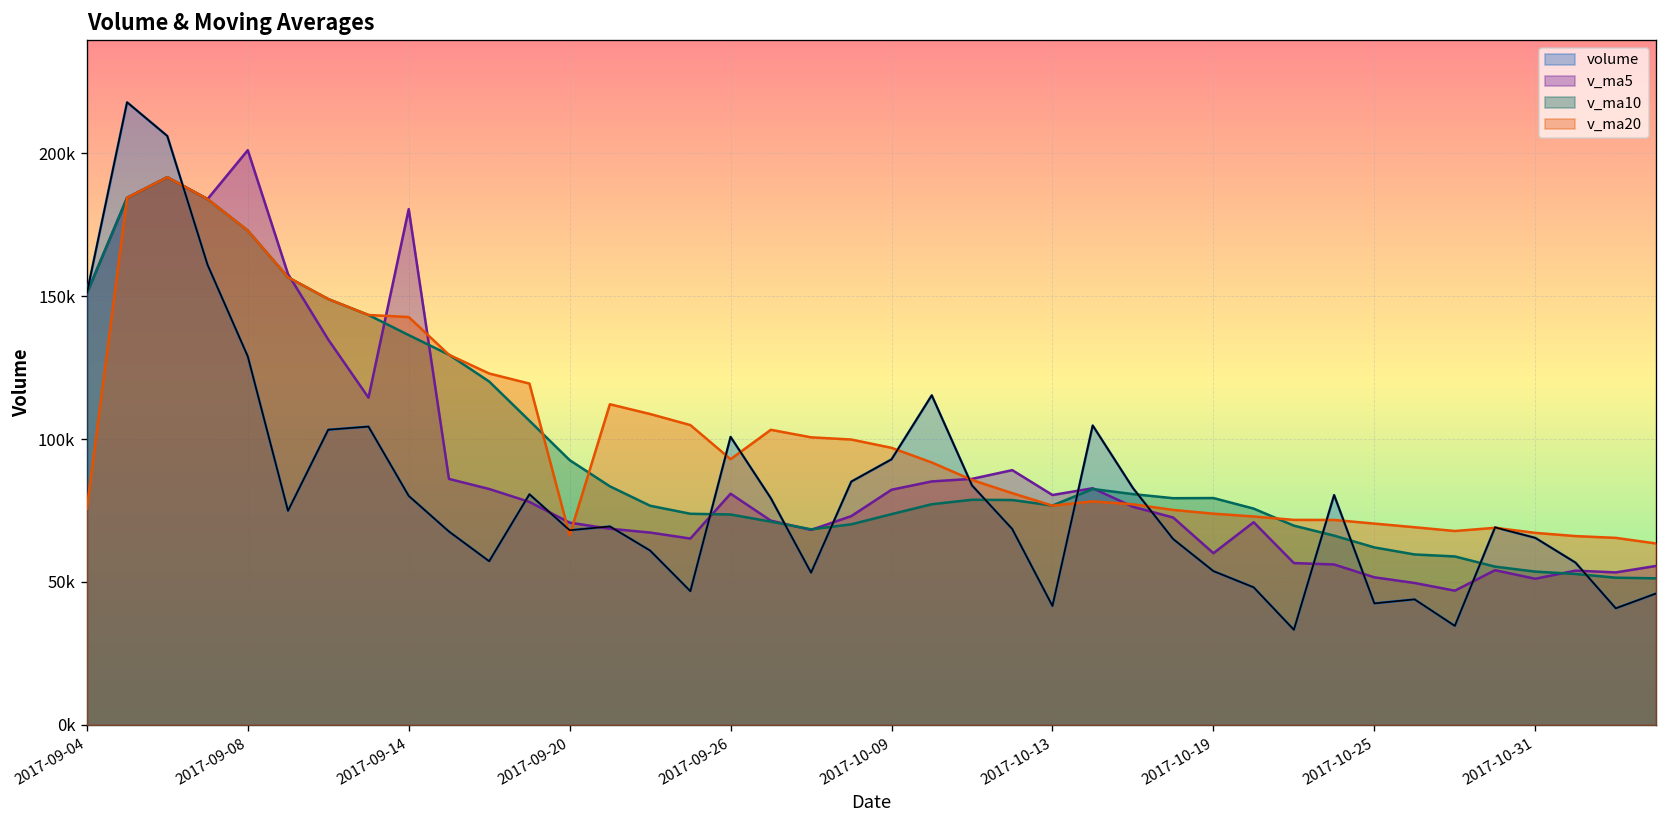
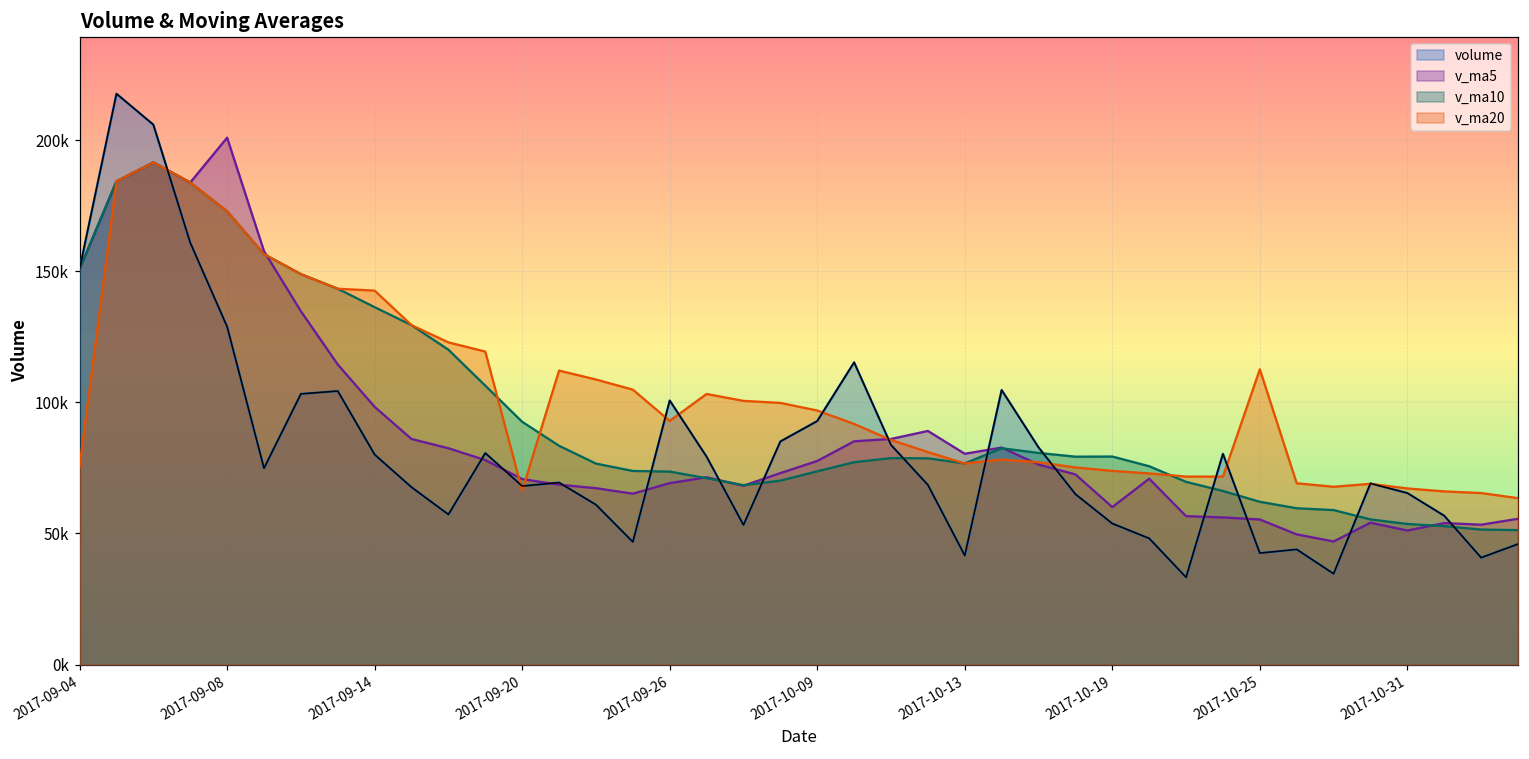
v_ma5, 2017-09-14: 180000 -> 98000
v_ma5, 2017-09-26: 81000 -> 69000
v_ma5, 2017-10-09: 82000 -> 78000
v_ma5, 2017-10-25: 52000 -> 55000
v_ma20, 2017-10-25: 70000 -> 113000
